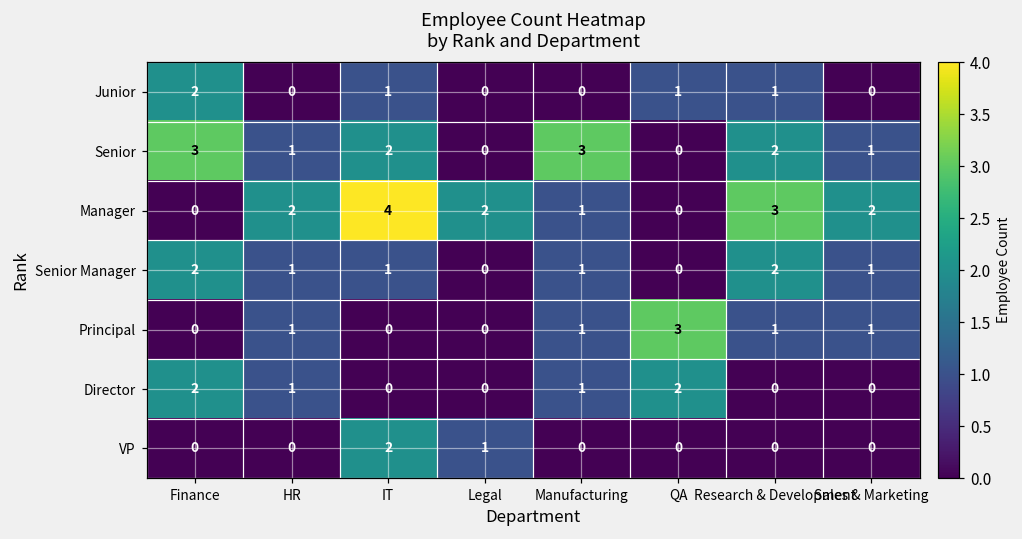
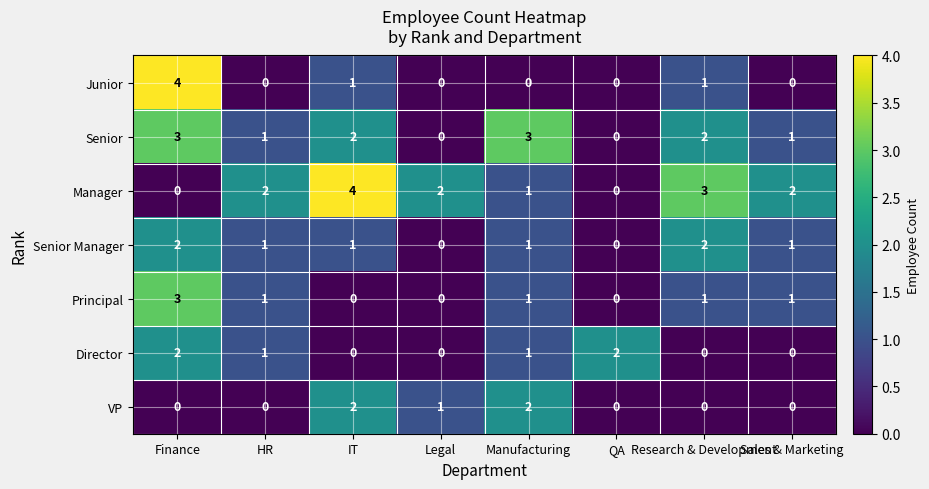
Junior, Finance: 2 -> 4
Junior, QA: 1 -> 0
Principal, Finance: 0 -> 3
Principal, QA: 3 -> 0
VP, Manufacturing: 0 -> 2
